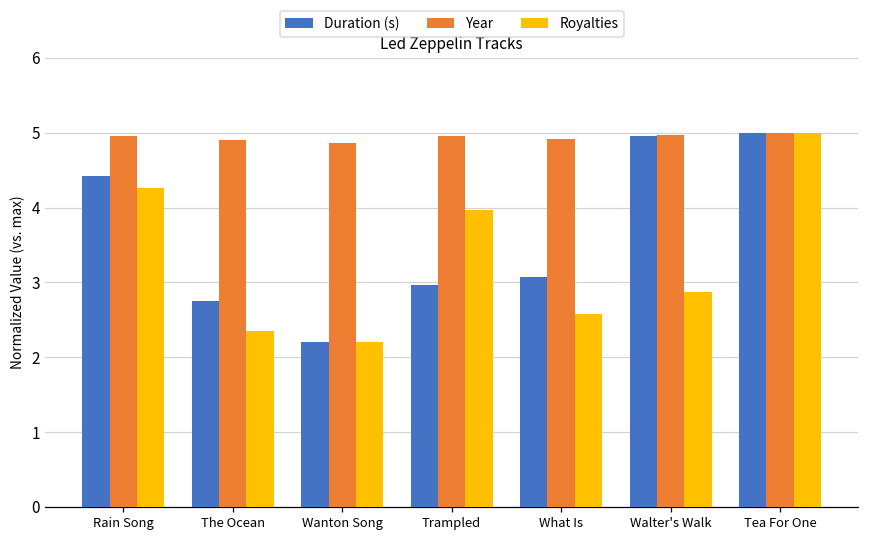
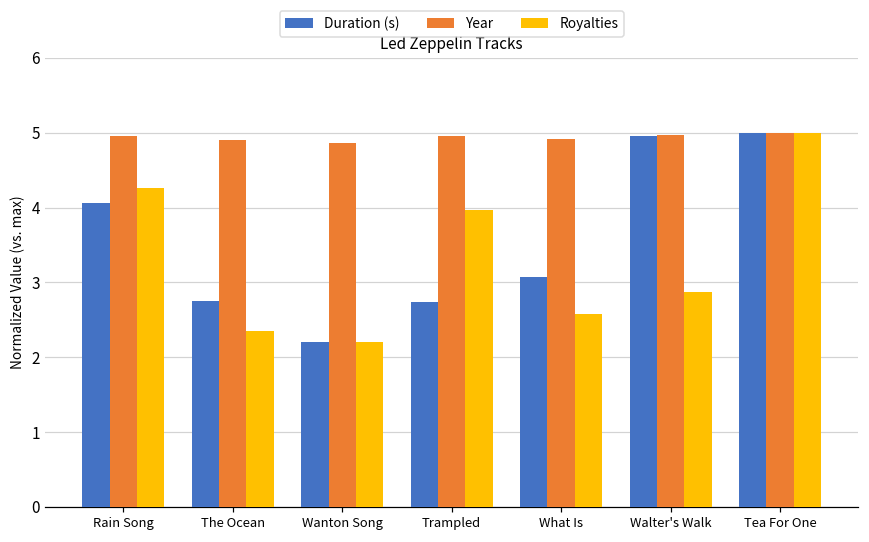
Duration (s), Rain Song: 4.4 -> 4.1
Duration (s), Trampled: 3.0 -> 2.7
